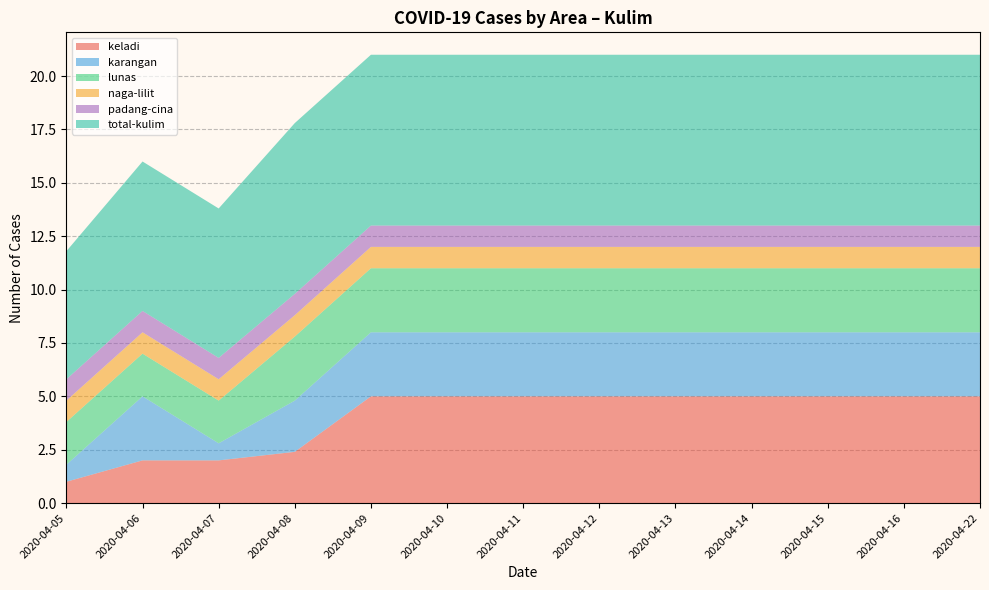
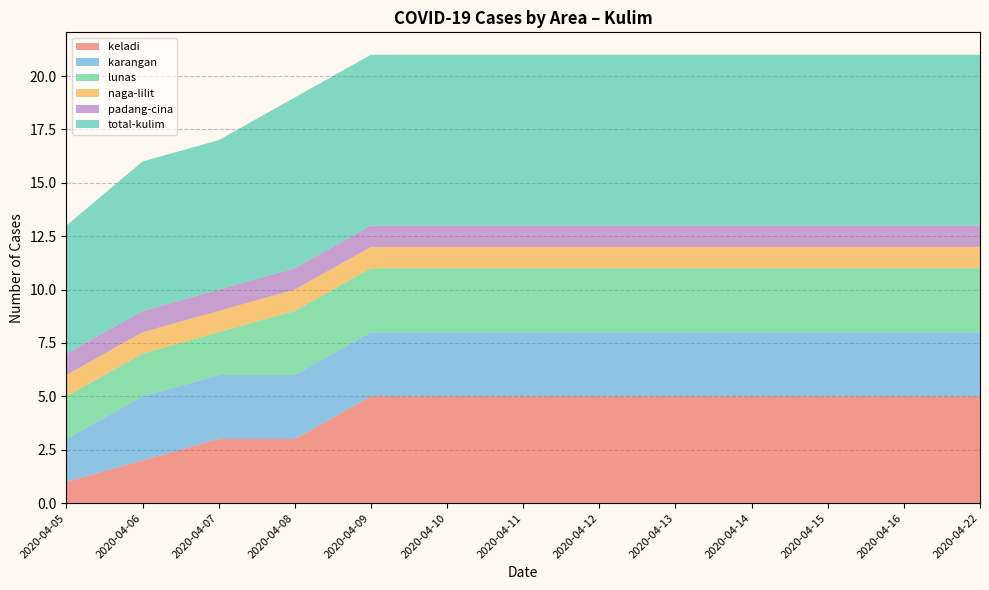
karangan, 2020-04-05: 0.8 -> 2.0
keladi, 2020-04-07: 2 -> 3
karangan, 2020-04-07: 0.8 -> 3.0
keladi, 2020-04-08: 2.4 -> 3.0
karangan, 2020-04-08: 2.4 -> 3.0
